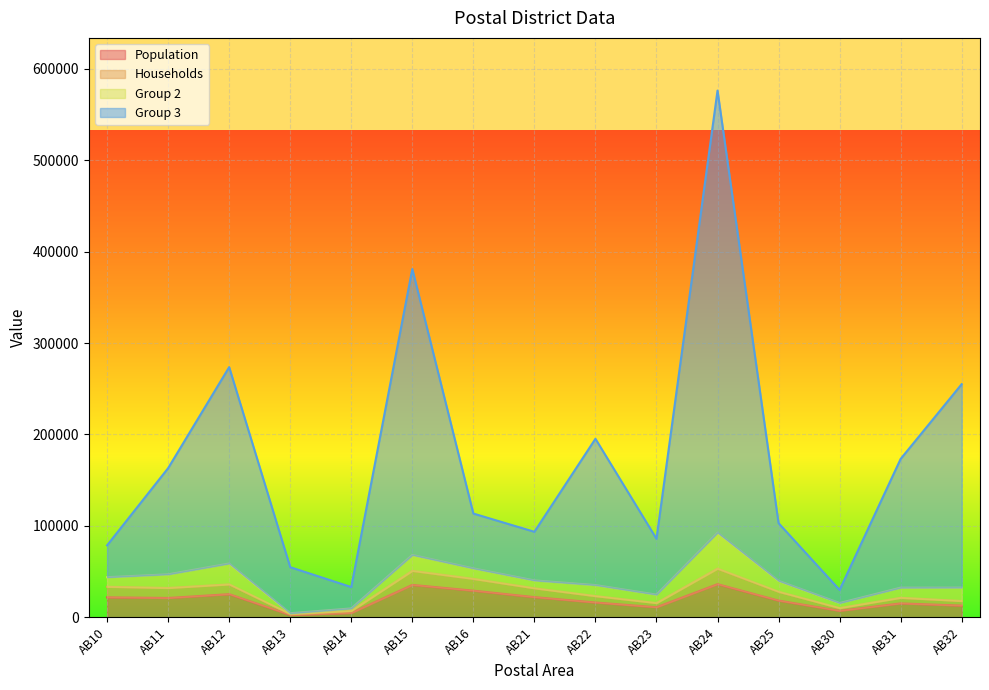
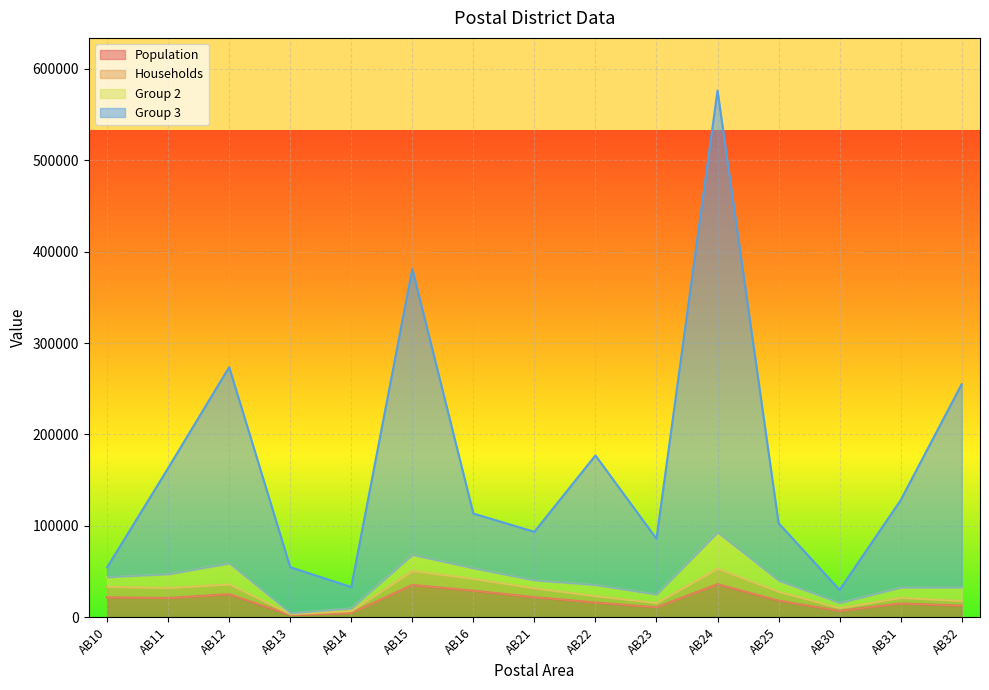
Group 3, AB10: 30000 -> 10000
Group 3, AB22: 160000 -> 140000
Group 3, AB31: 140000 -> 100000
